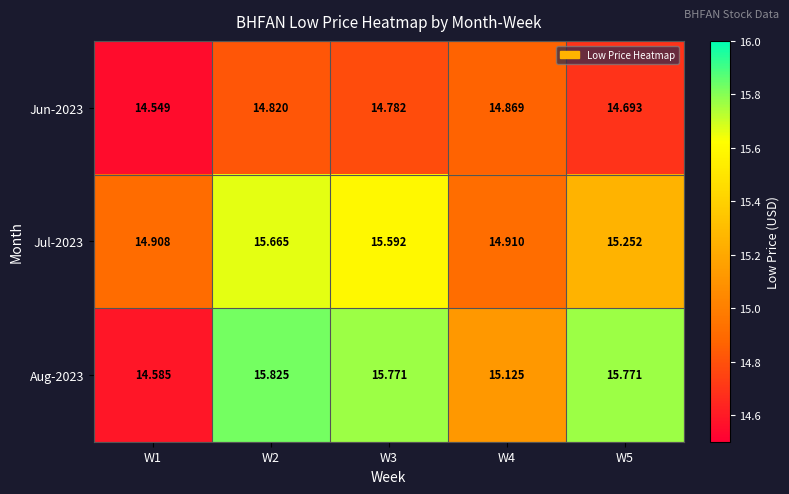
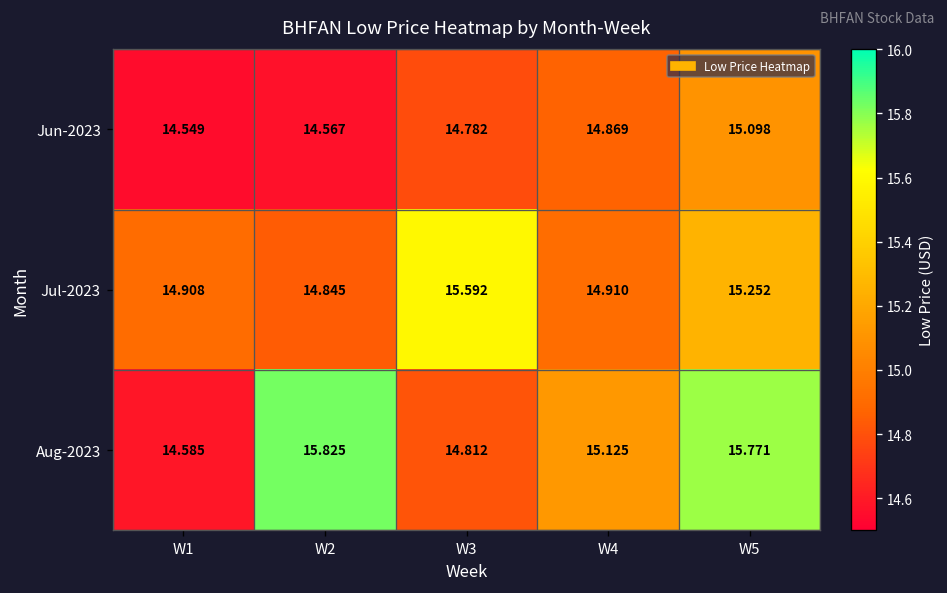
Jun-2023, W2: 14.820 -> 14.567
Jun-2023, W5: 14.693 -> 15.098
Jul-2023, W2: 15.665 -> 14.845
Aug-2023, W3: 15.771 -> 14.812
